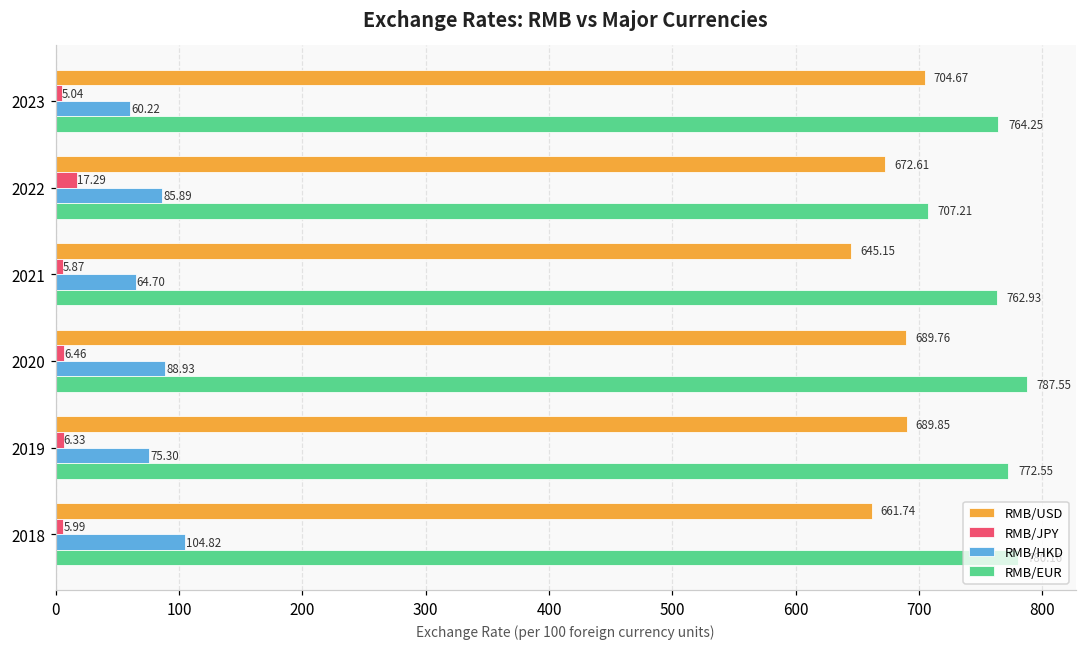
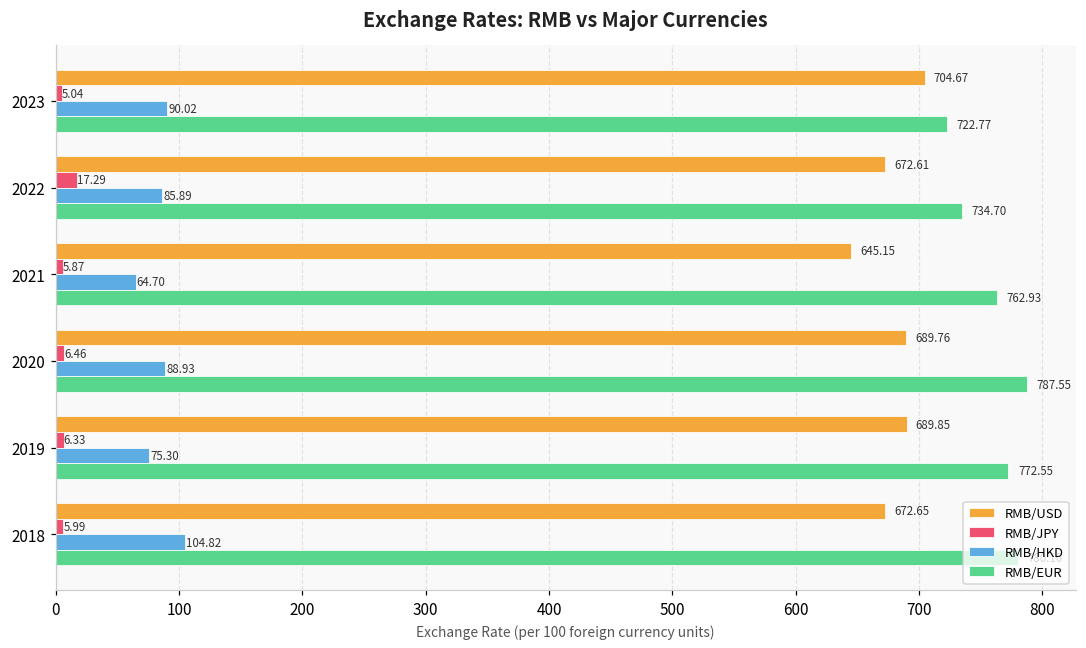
RMB/HKD, 2023: 60.22 -> 90.02
RMB/EUR, 2023: 764.25 -> 722.77
RMB/EUR, 2022: 707.21 -> 734.70
RMB/USD, 2018: 661.74 -> 672.65
